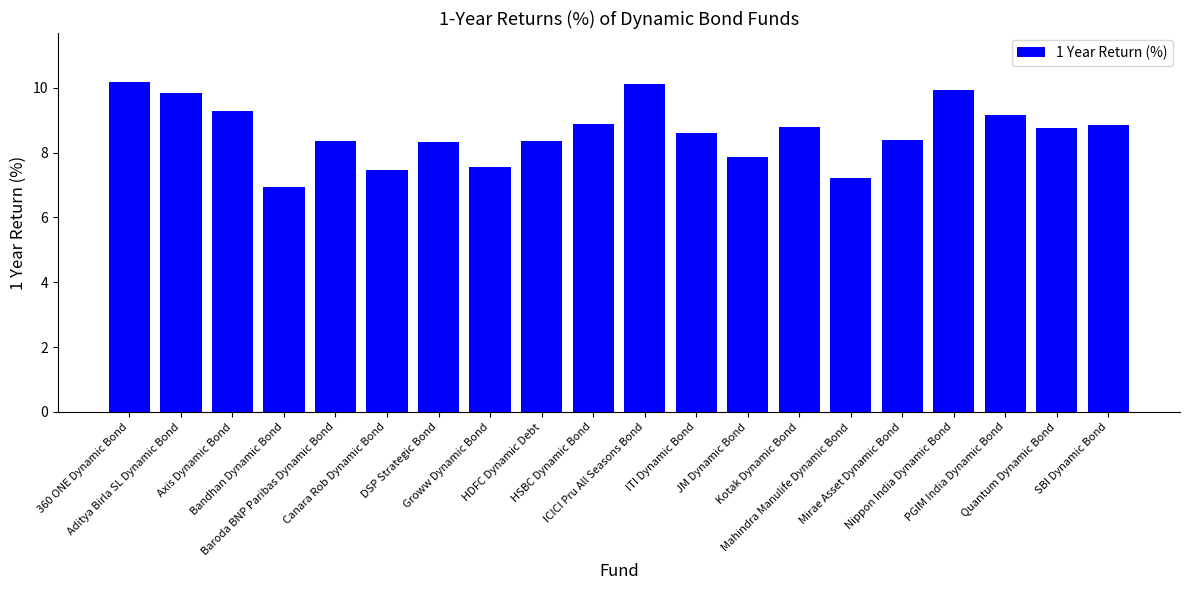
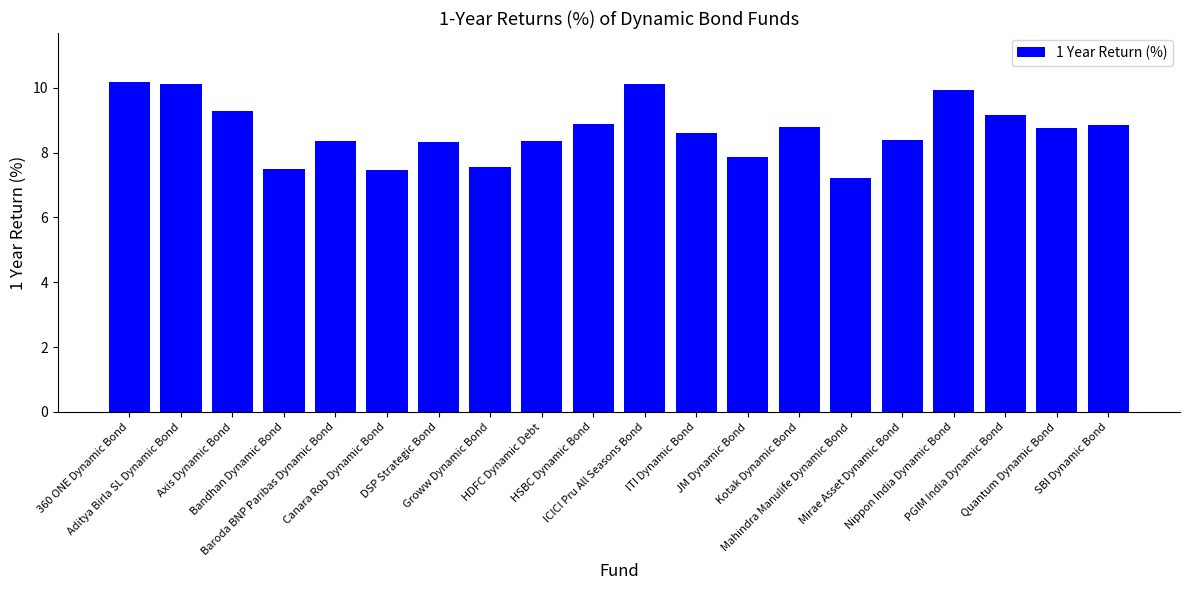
Aditya Birla SL Dynamic Bond: 9.8 -> 10.1
Bandhan Dynamic Bond: 6.9 -> 7.5
